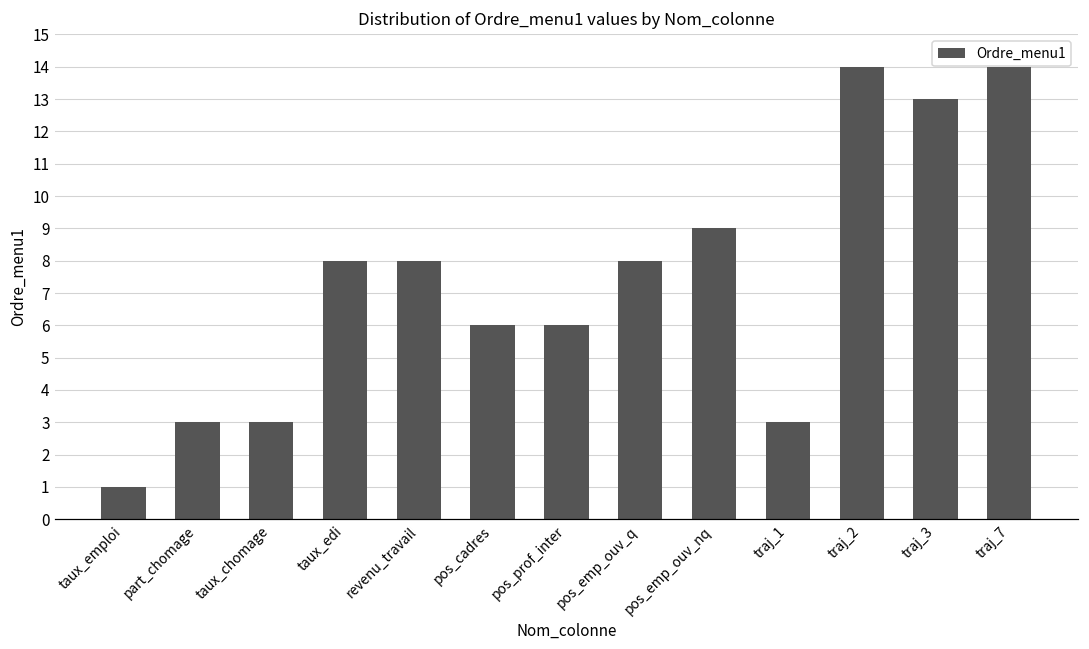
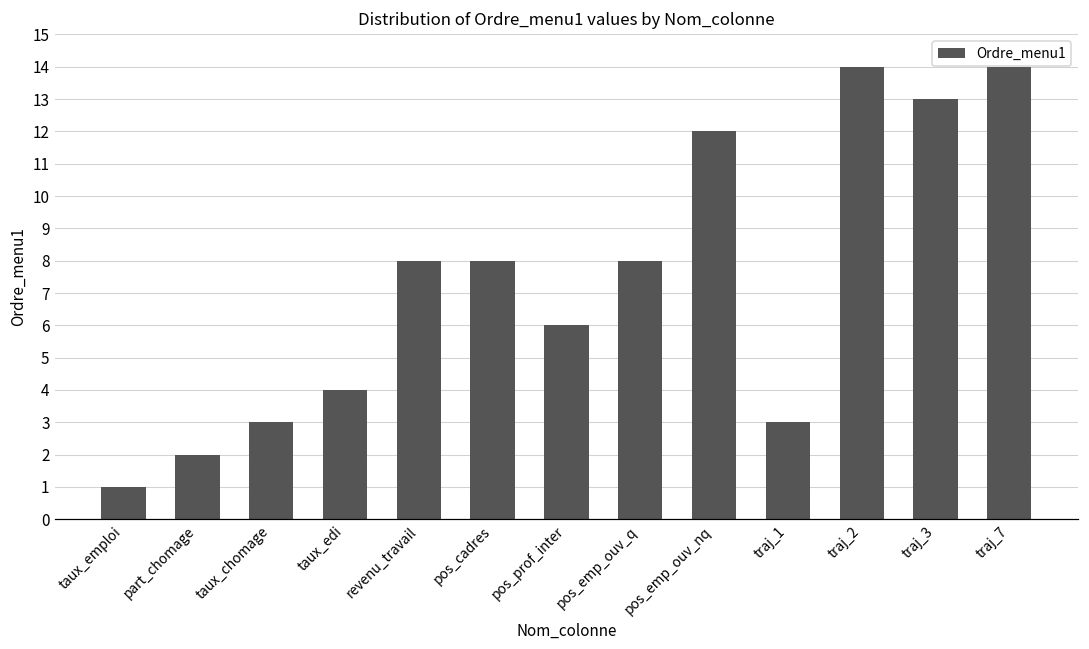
part_chomage: 3 -> 2
taux_edi: 8 -> 4
pos_cadres: 6 -> 8
pos_emp_ouv_nq: 9 -> 12
